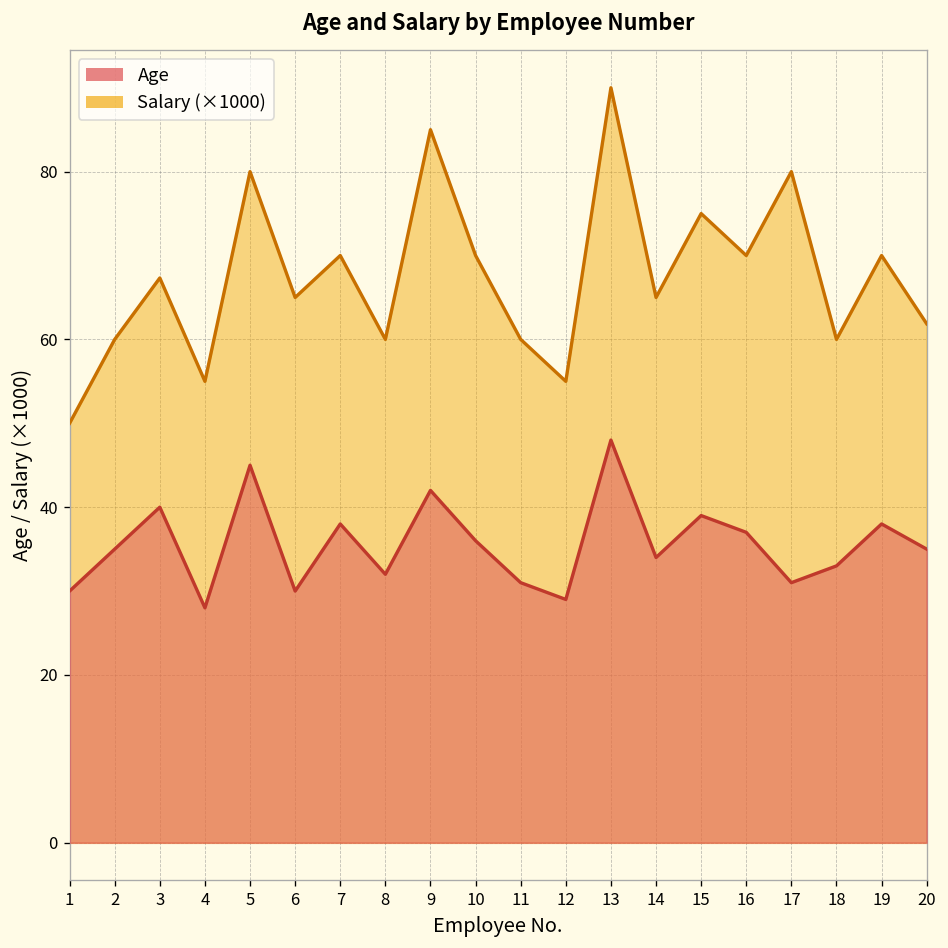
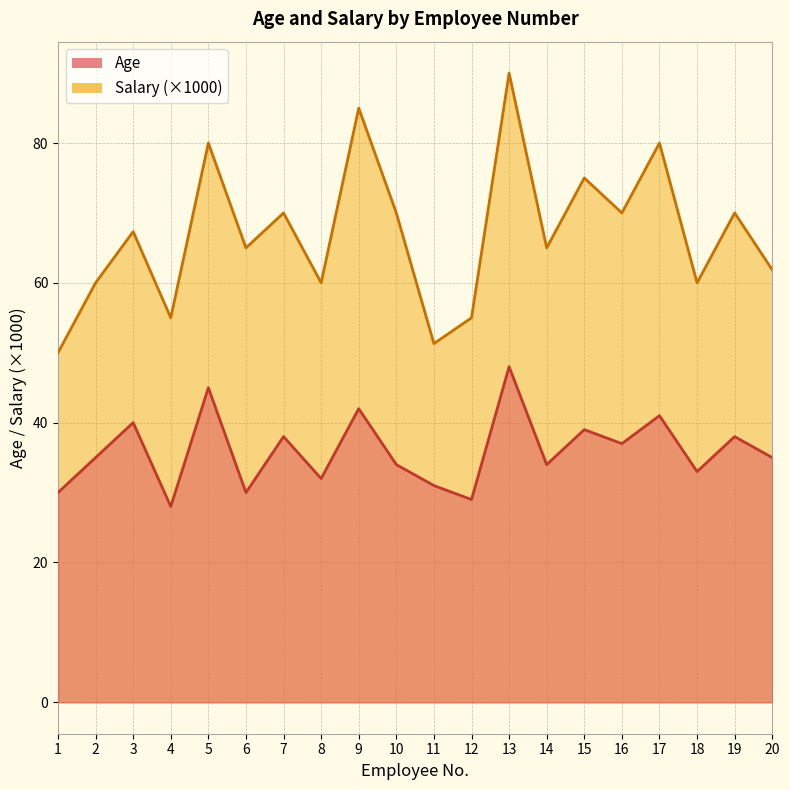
Age, 10: 36 -> 34
Salary (×1000), 11: 60 -> 51
Age, 17: 31 -> 41
